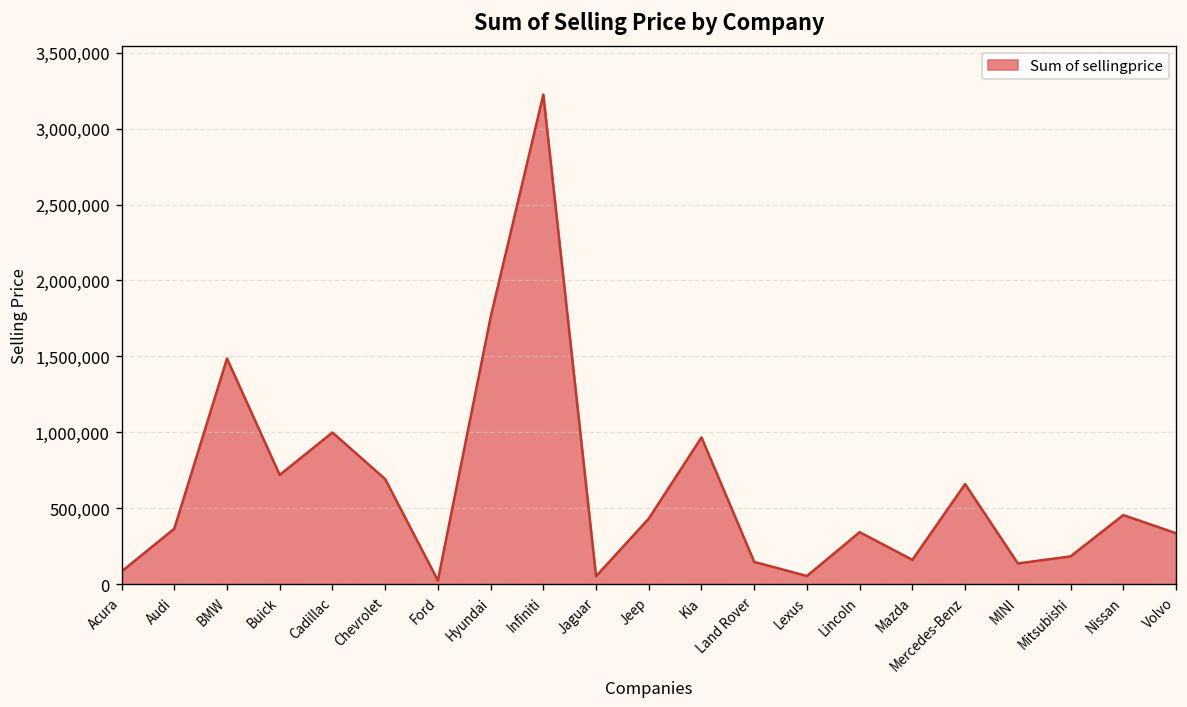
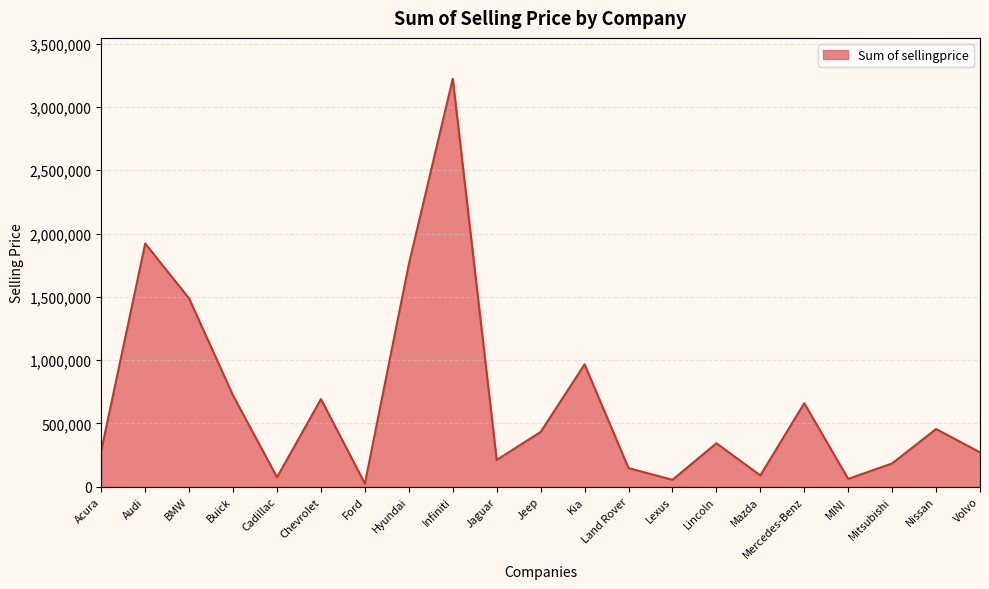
Acura: 80,000 -> 280,000
Audi: 370,000 -> 1,920,000
Cadillac: 1,000,000 -> 70,000
Jaguar: 50,000 -> 210,000
Mazda: 160,000 -> 90,000
MINI: 140,000 -> 60,000
Volvo: 340,000 -> 270,000
